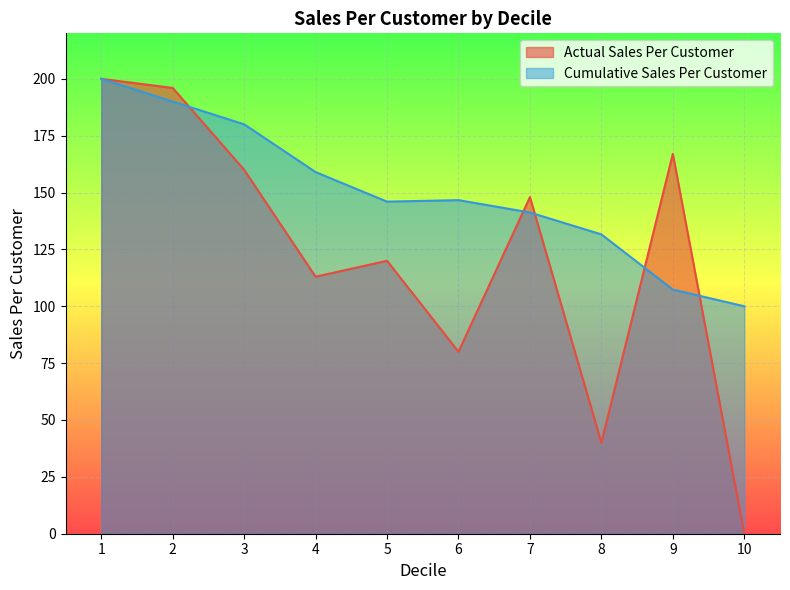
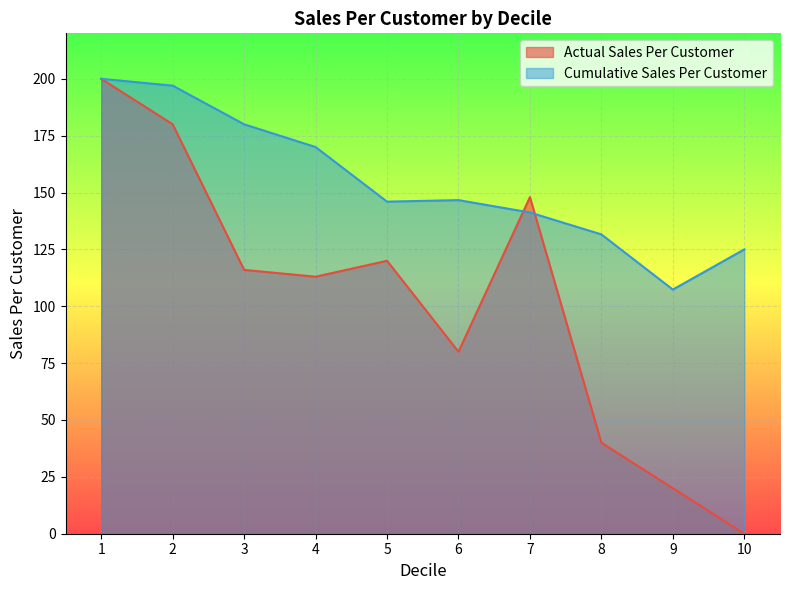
Actual Sales Per Customer, 2: 196 -> 180
Cumulative Sales Per Customer, 2: 190 -> 197
Actual Sales Per Customer, 3: 160 -> 116
Cumulative Sales Per Customer, 4: 159 -> 170
Actual Sales Per Customer, 9: 167 -> 20
Cumulative Sales Per Customer, 10: 100 -> 125
